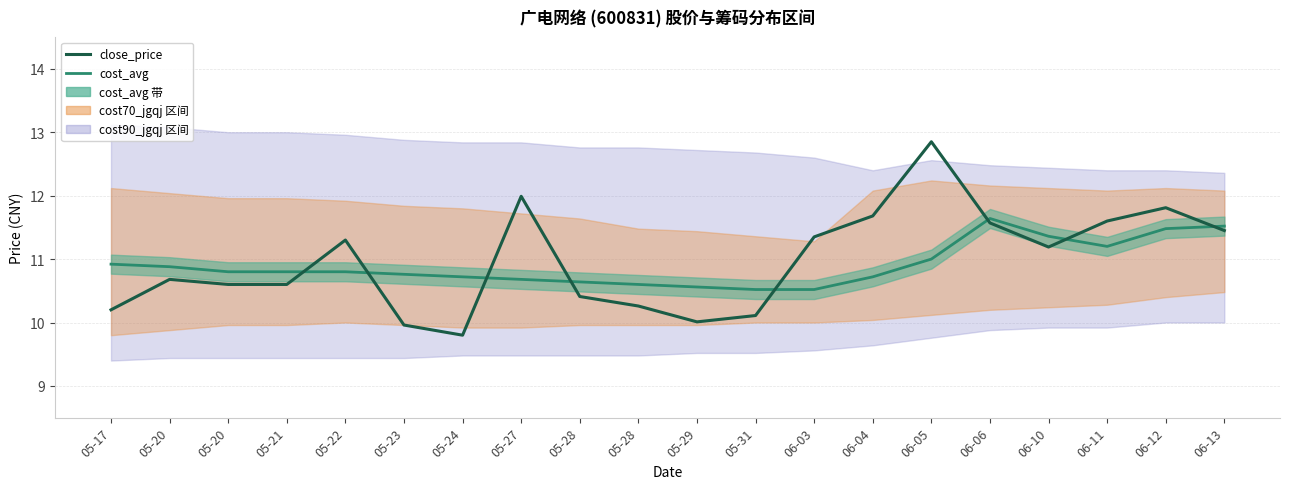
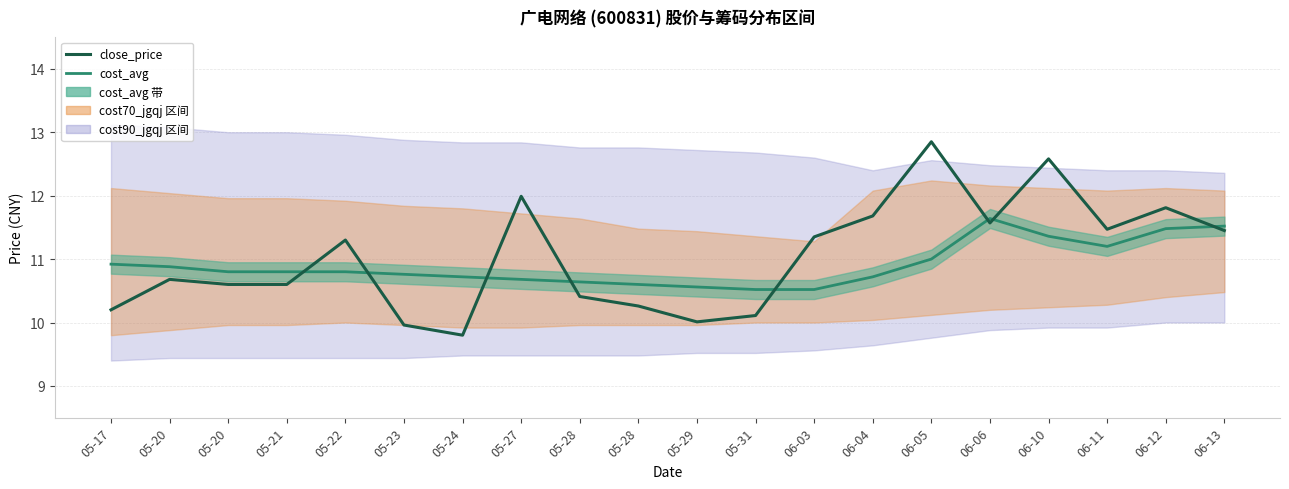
close_price, 06-10: 11.2 -> 12.6
close_price, 06-11: 11.6 -> 11.5
